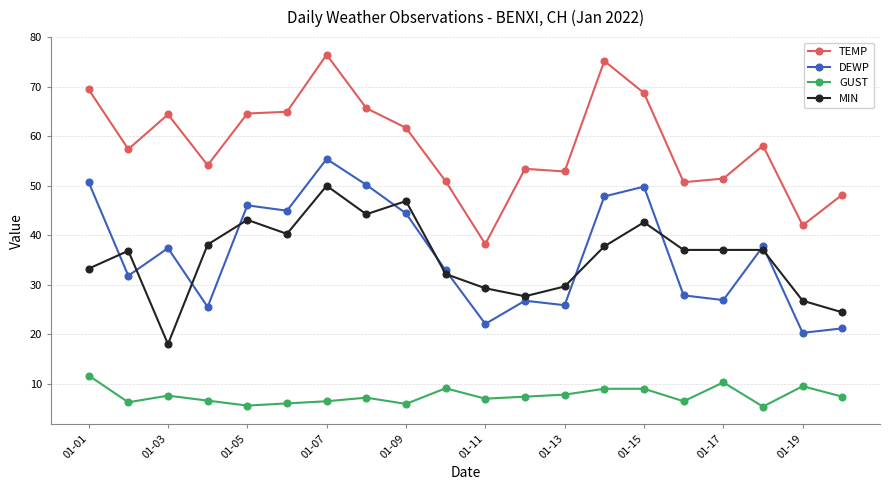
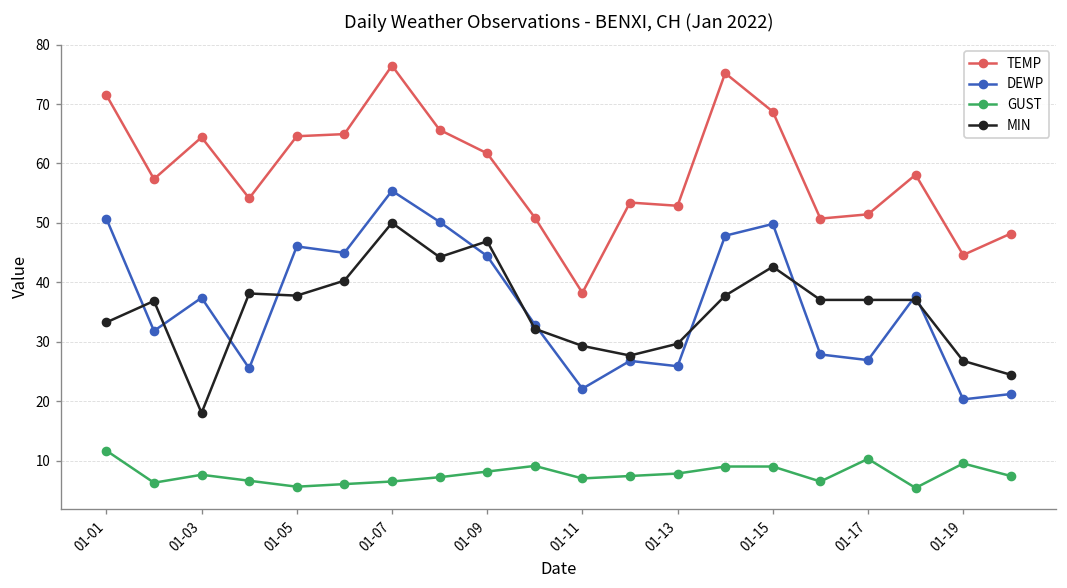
TEMP, 01-01: 69 -> 72
MIN, 01-05: 43 -> 38
GUST, 01-09: 6 -> 8
TEMP, 01-19: 42 -> 45
